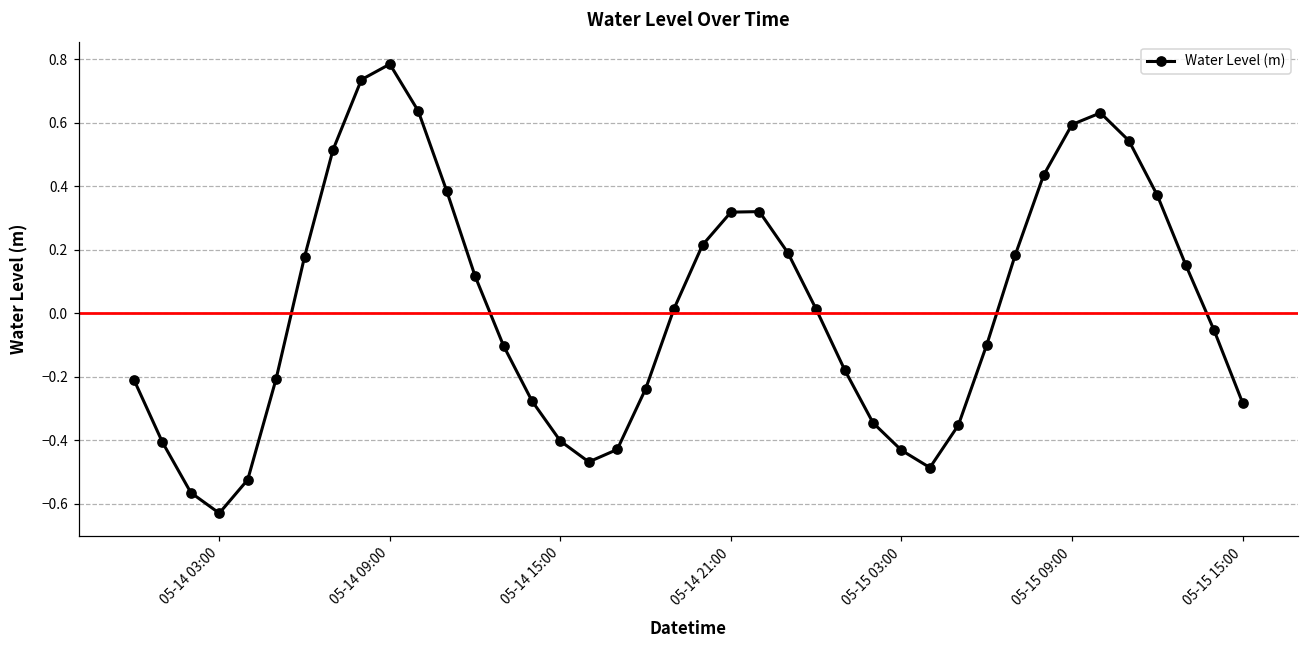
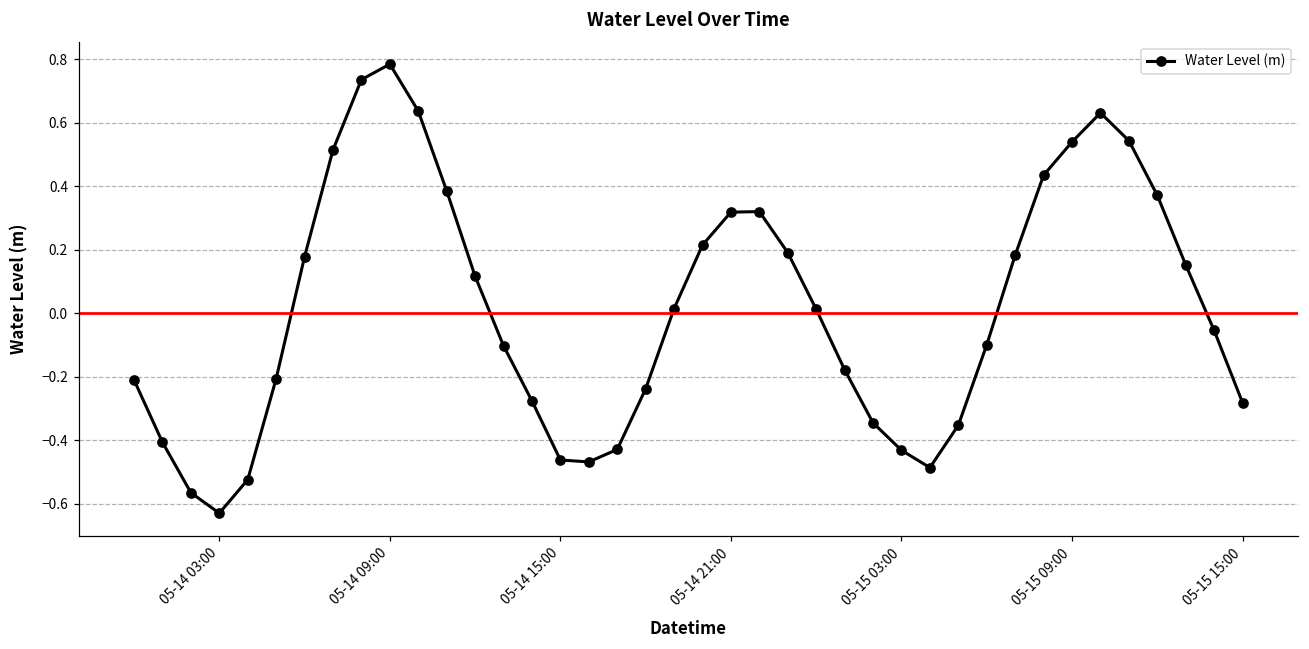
05-14 15:00: -0.40 -> -0.46
05-15 09:00: 0.59 -> 0.54
